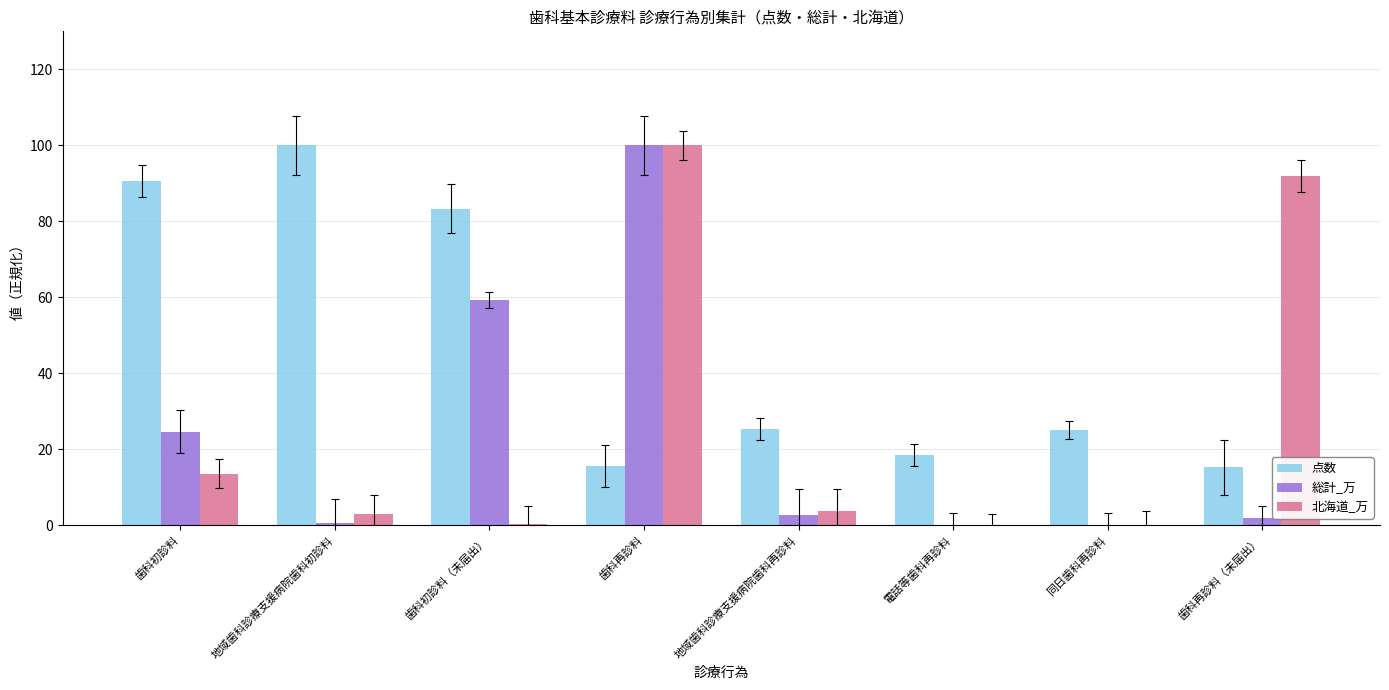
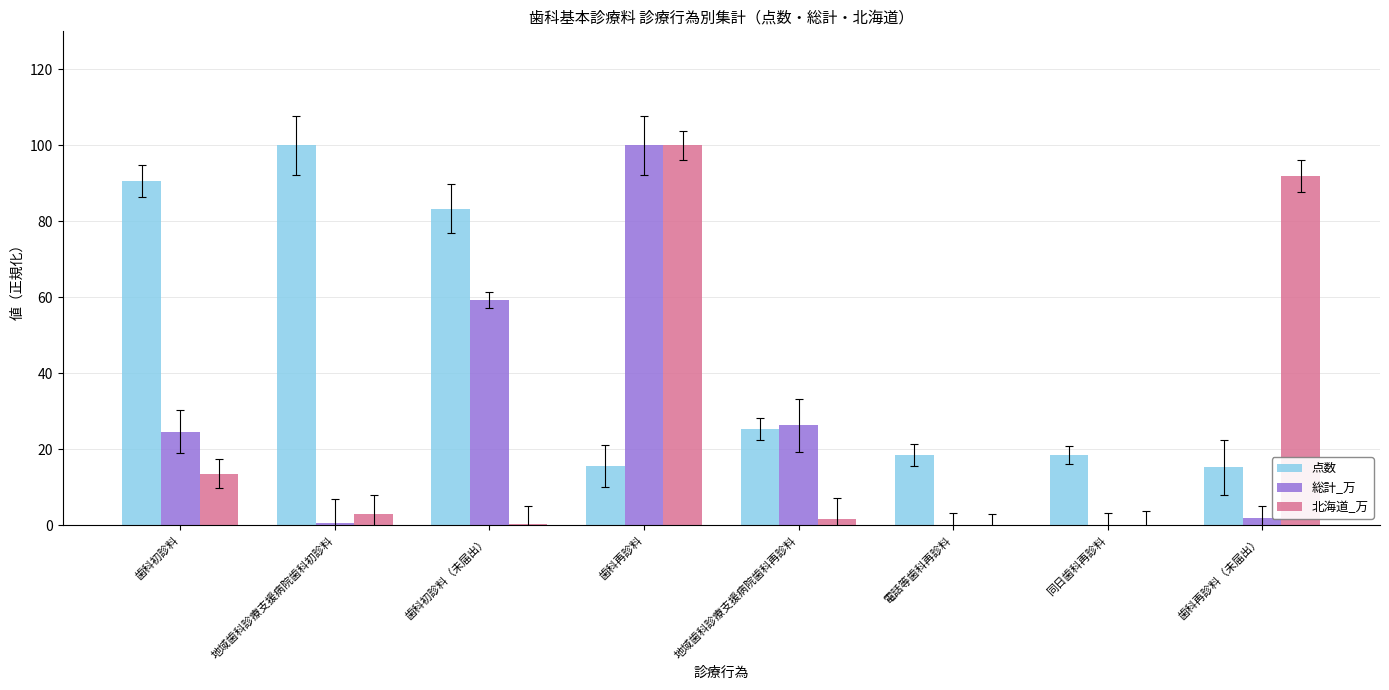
総計_万, 地域歯科診療支援病院歯科再診料: 3 -> 26
北海道_万, 地域歯科診療支援病院歯科再診料: 4 -> 2
点数, 同日歯科再診料: 25 -> 18
